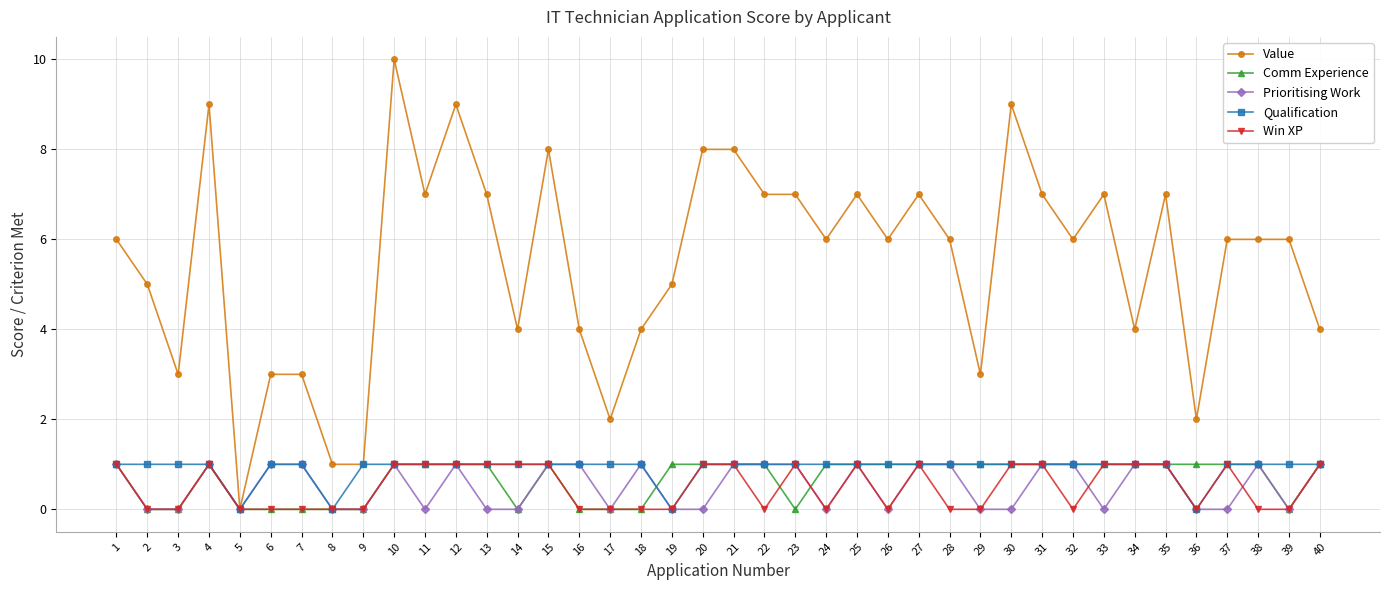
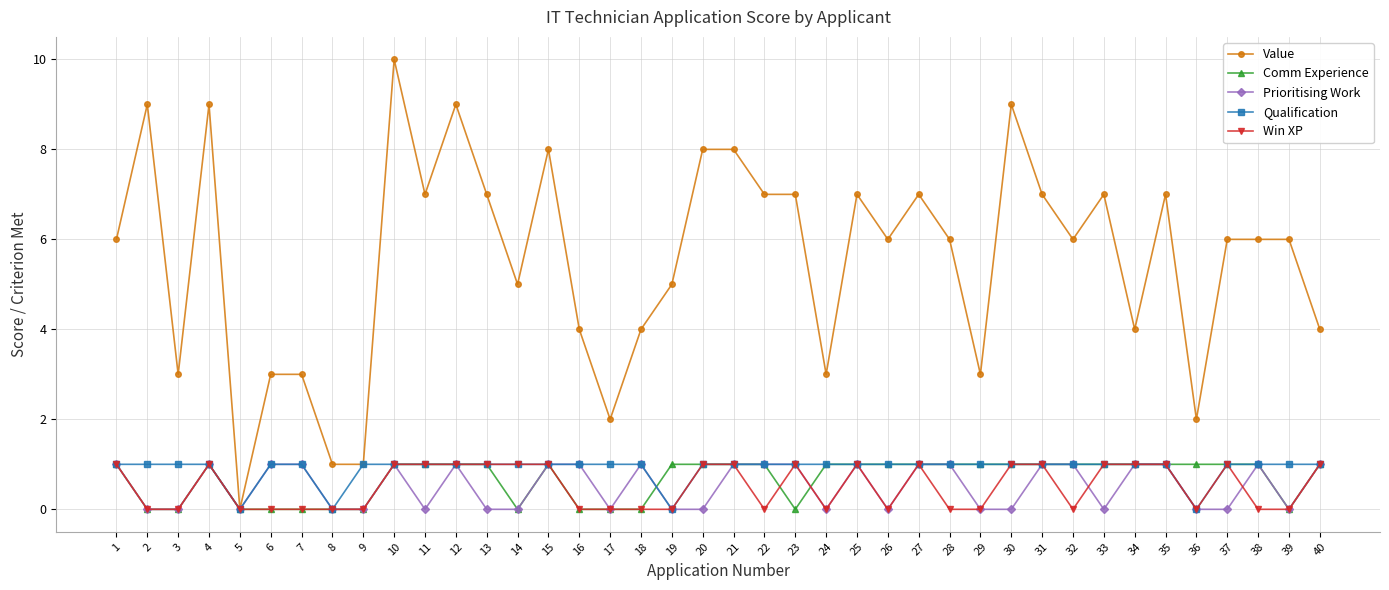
Value, 2: 5 -> 9
Value, 14: 4 -> 5
Value, 24: 6 -> 3
